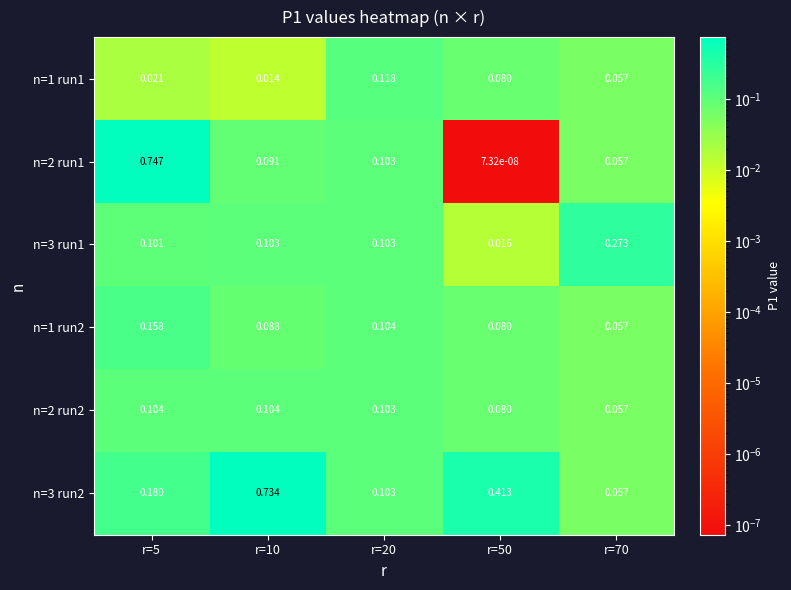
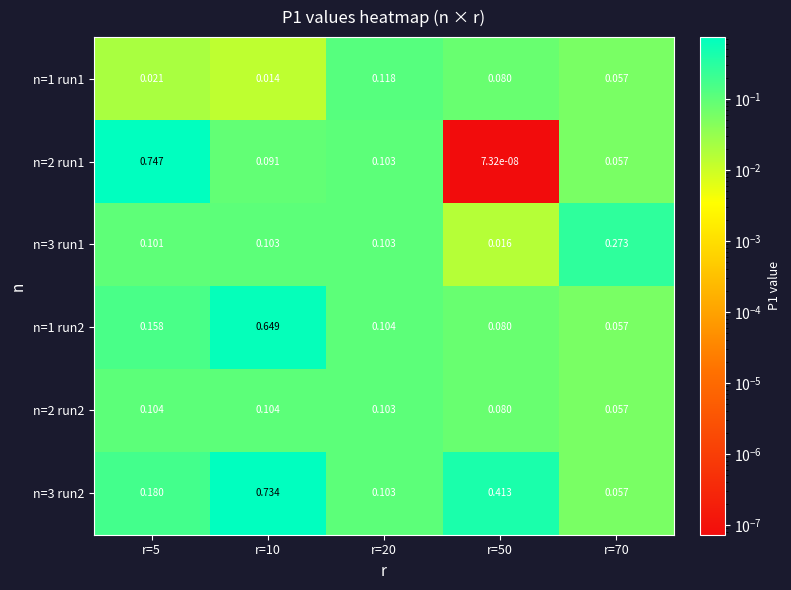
n=1 run2, r=10: 0.088 -> 0.649
